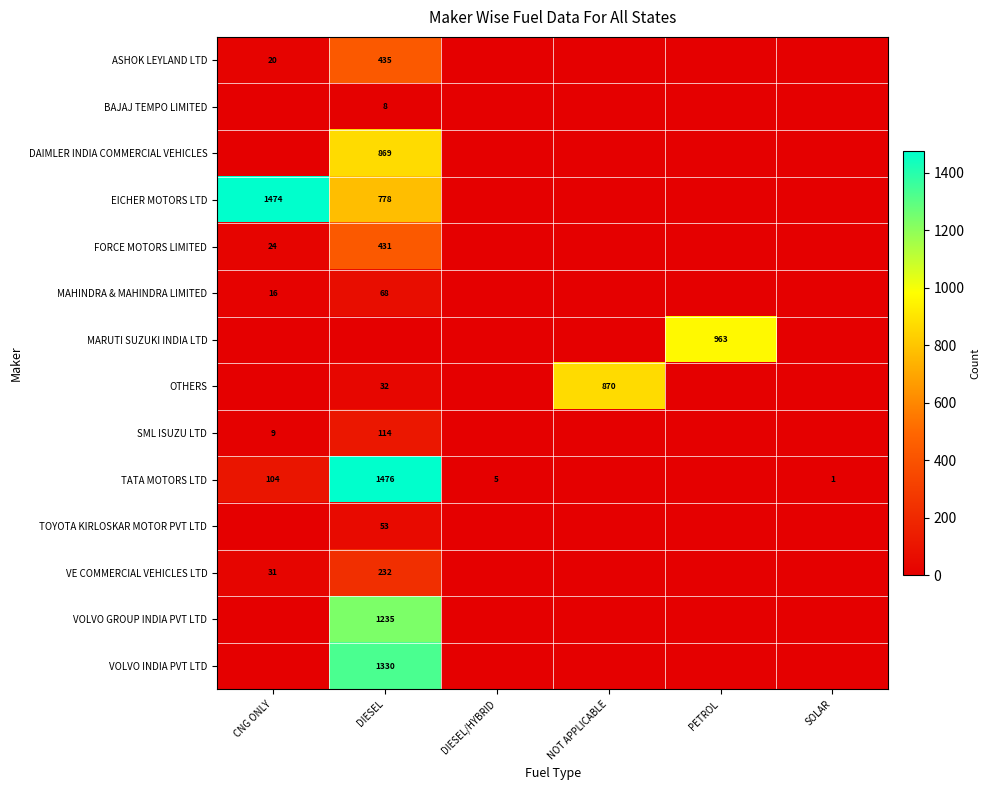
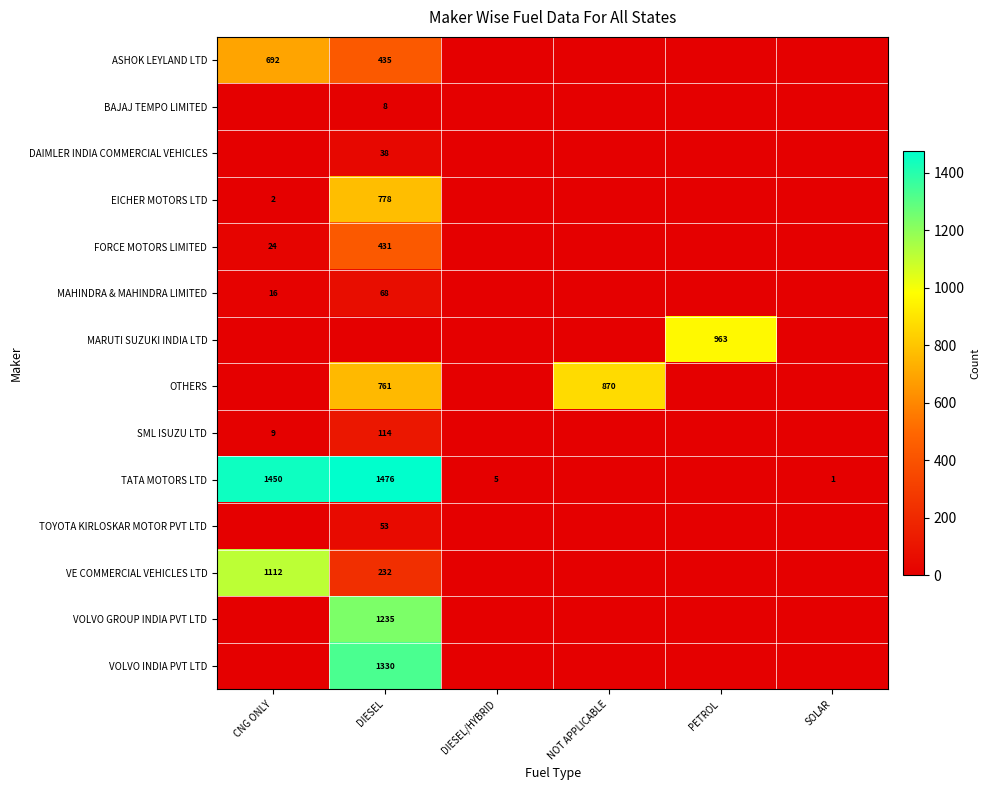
ASHOK LEYLAND LTD, CNG ONLY: 20 -> 692
DAIMLER INDIA COMMERCIAL VEHICLES, DIESEL: 869 -> 38
EICHER MOTORS LTD, CNG ONLY: 1474 -> 2
OTHERS, DIESEL: 32 -> 761
TATA MOTORS LTD, CNG ONLY: 104 -> 1450
VE COMMERCIAL VEHICLES LTD, CNG ONLY: 31 -> 1112
